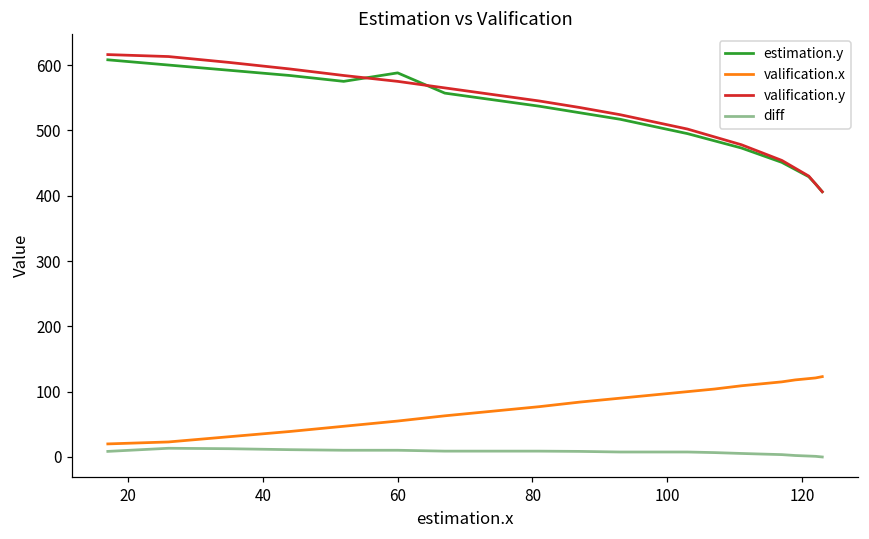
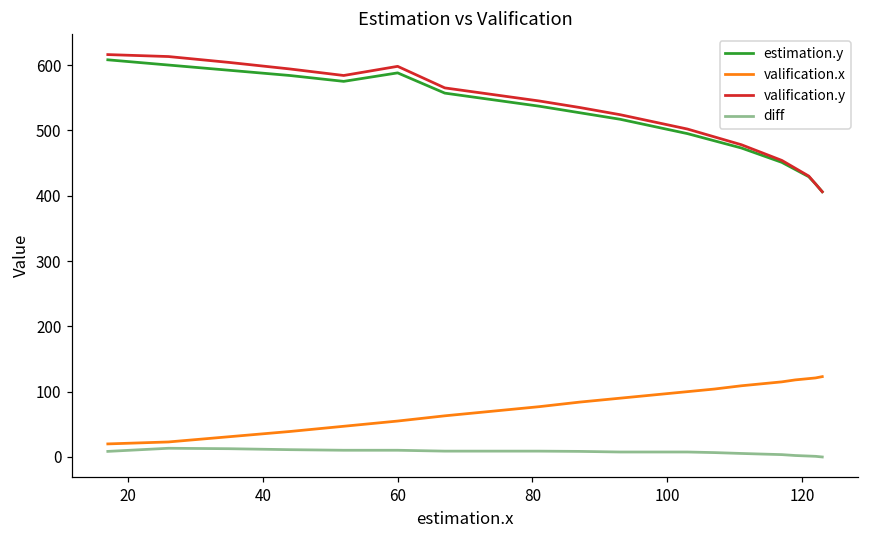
valification.y, 60: 580 -> 600
